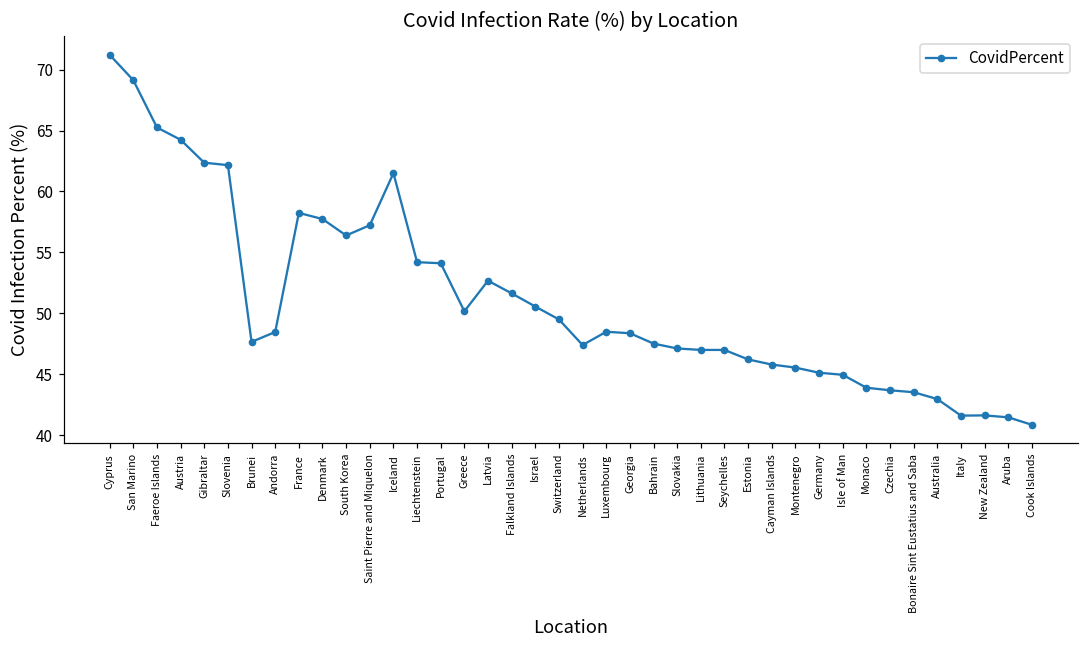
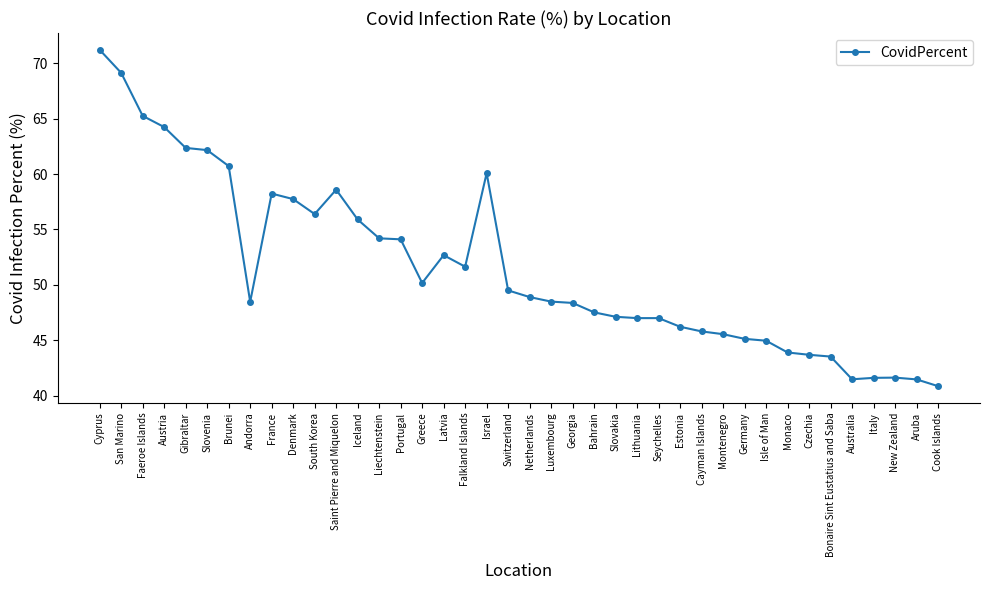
Brunei: 47.7 -> 60.7
Saint Pierre and Miquelon: 57.2 -> 58.6
Iceland: 61.5 -> 55.9
Israel: 50.6 -> 60.1
Netherlands: 47.4 -> 48.9
Australia: 43.0 -> 41.5
